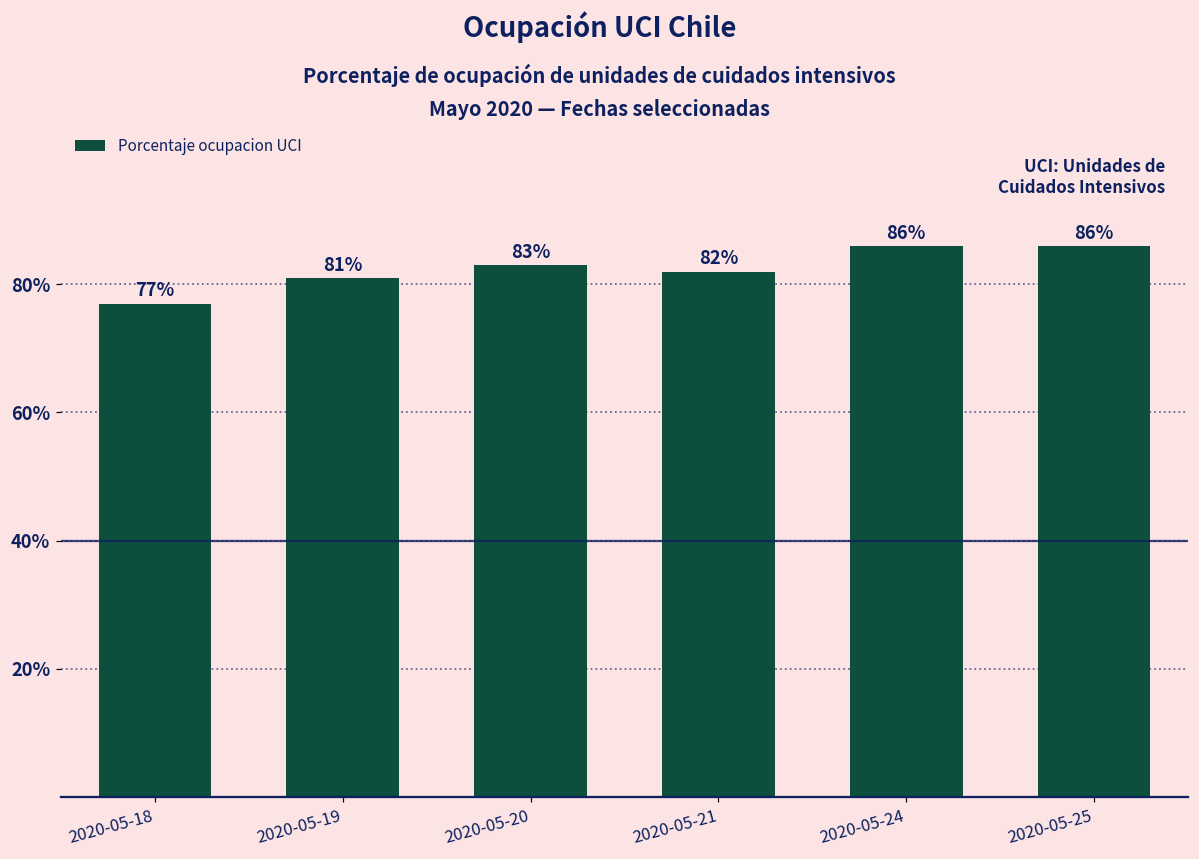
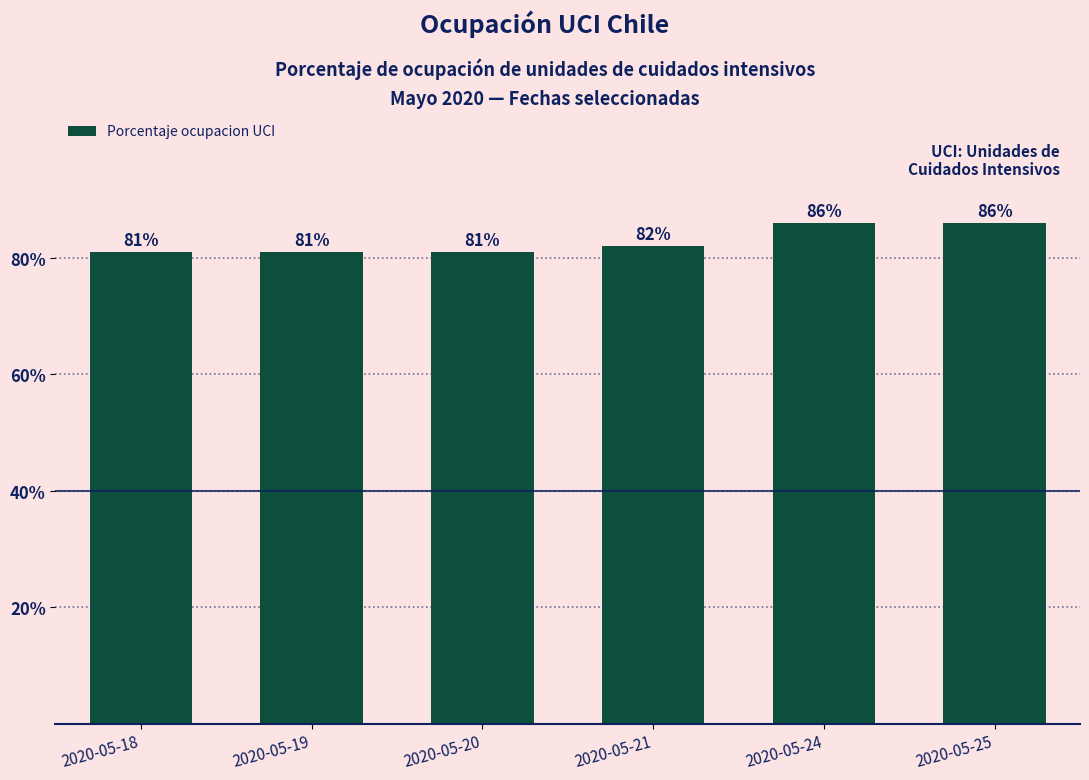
2020-05-18: 77% -> 81%
2020-05-20: 83% -> 81%
